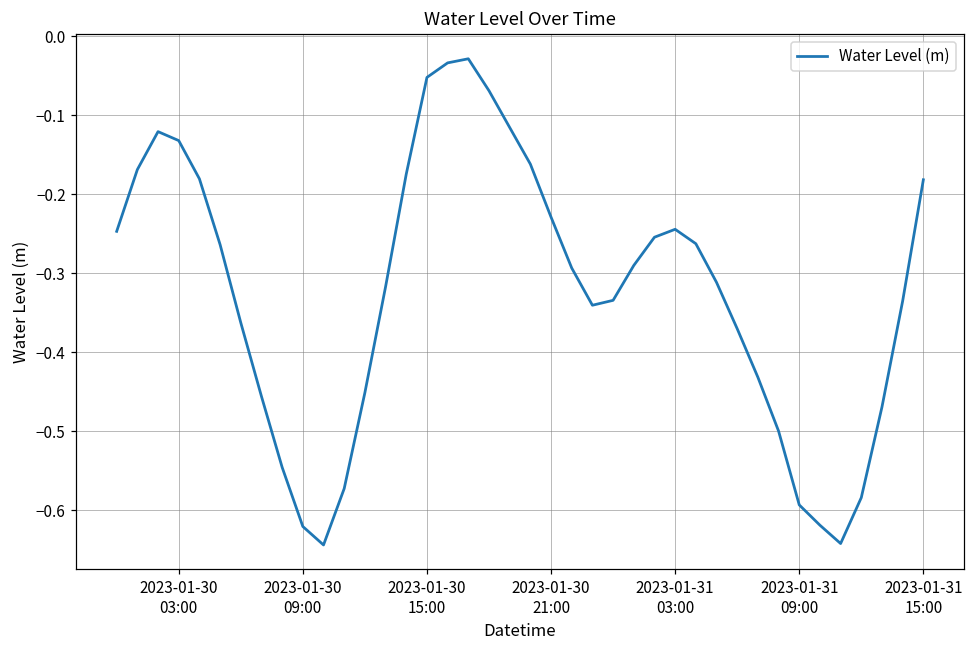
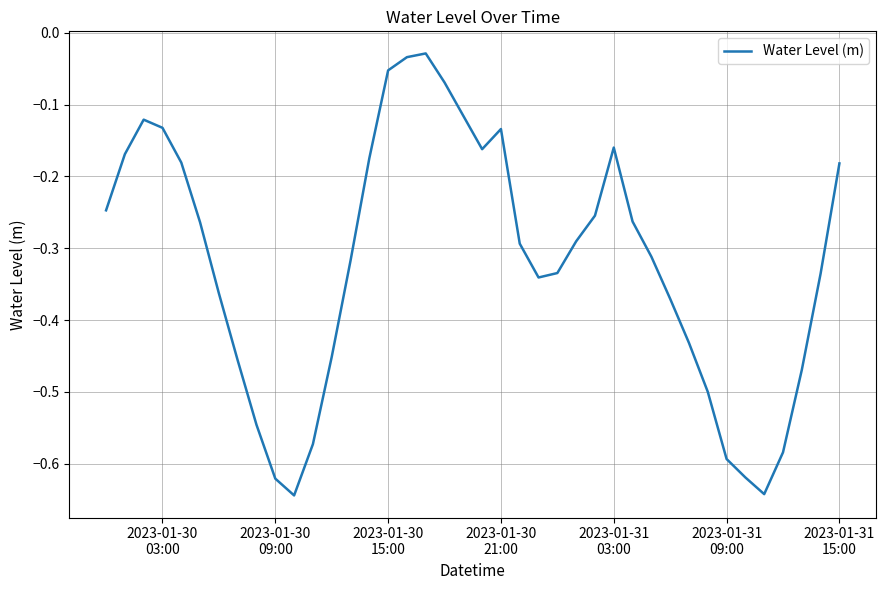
2023-01-30 21:00: -0.23 -> -0.13
2023-01-31 03:00: -0.24 -> -0.16
